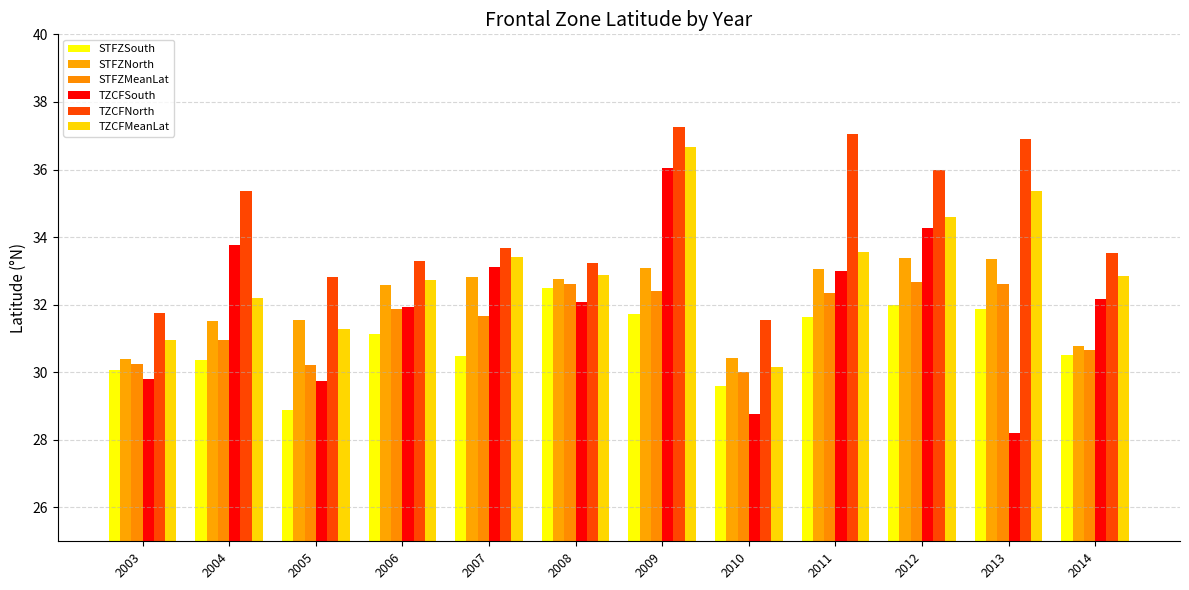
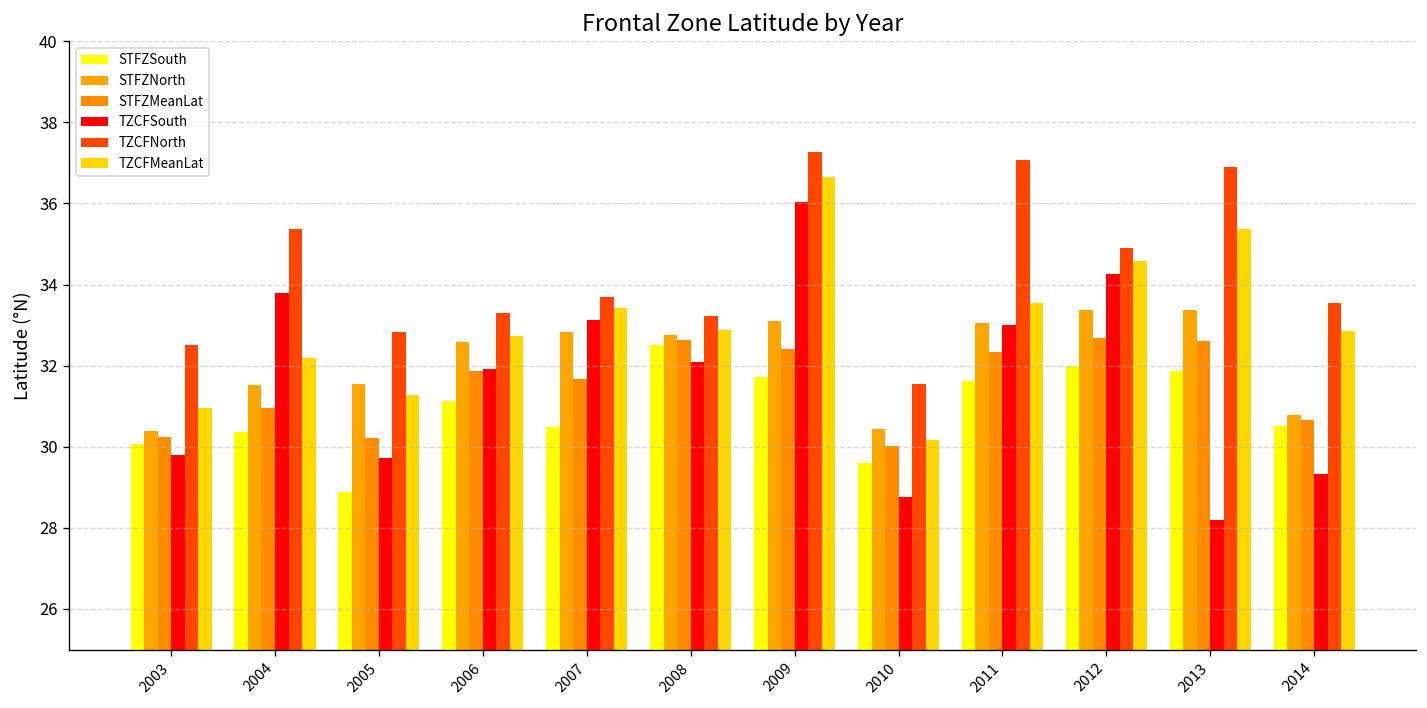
TZCFNorth, 2003: 31.8 -> 32.5
TZCFNorth, 2012: 36.0 -> 34.9
TZCFSouth, 2014: 32.2 -> 29.3
